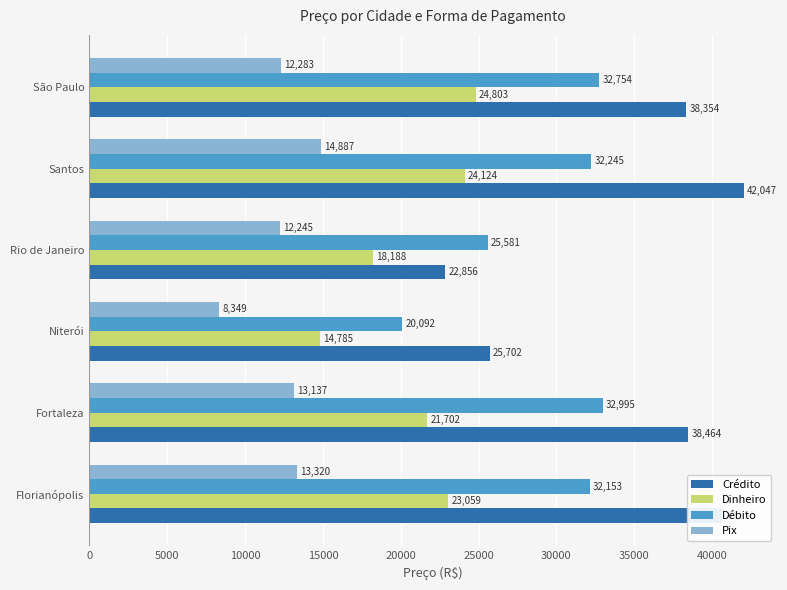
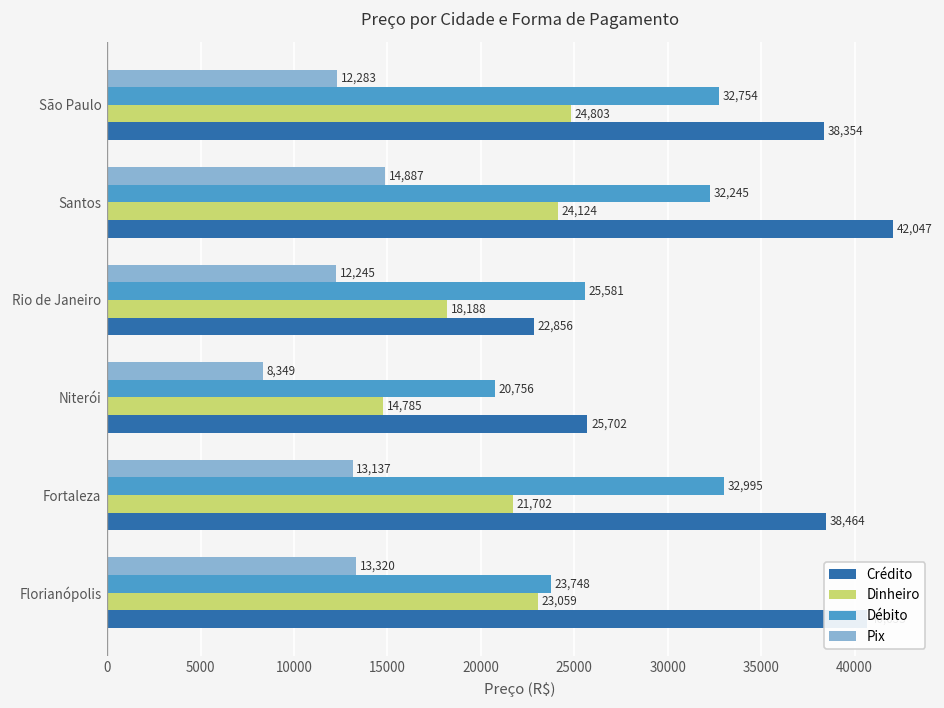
Débito, Niterói: 20,092 -> 20,756
Débito, Florianópolis: 32,153 -> 23,748
